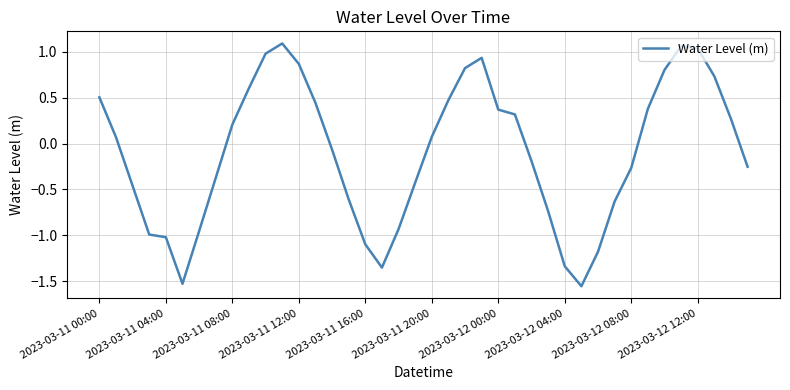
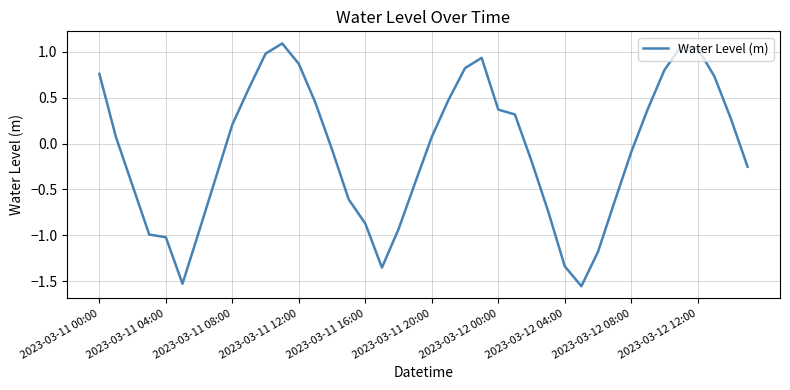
2023-03-11 00:00: 0.5 -> 0.8
2023-03-11 16:00: -1.1 -> -0.9
2023-03-12 08:00: -0.3 -> -0.1
